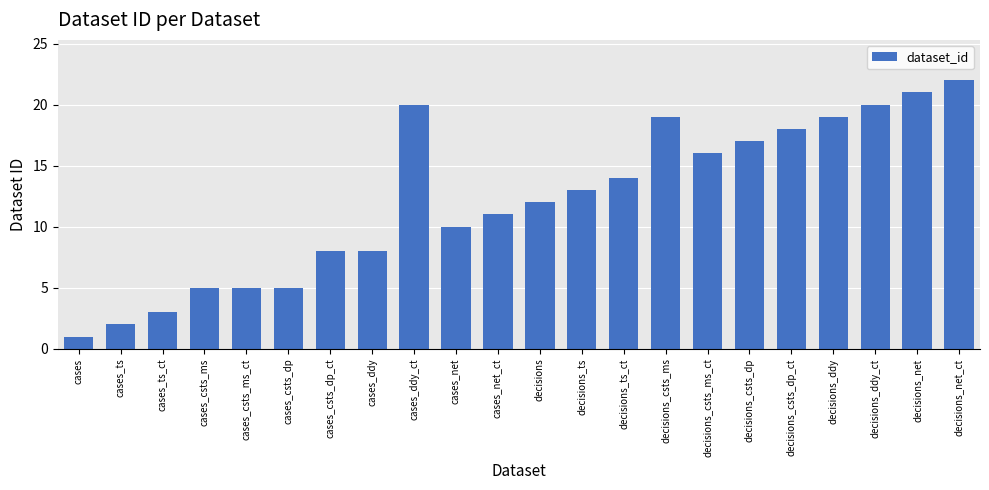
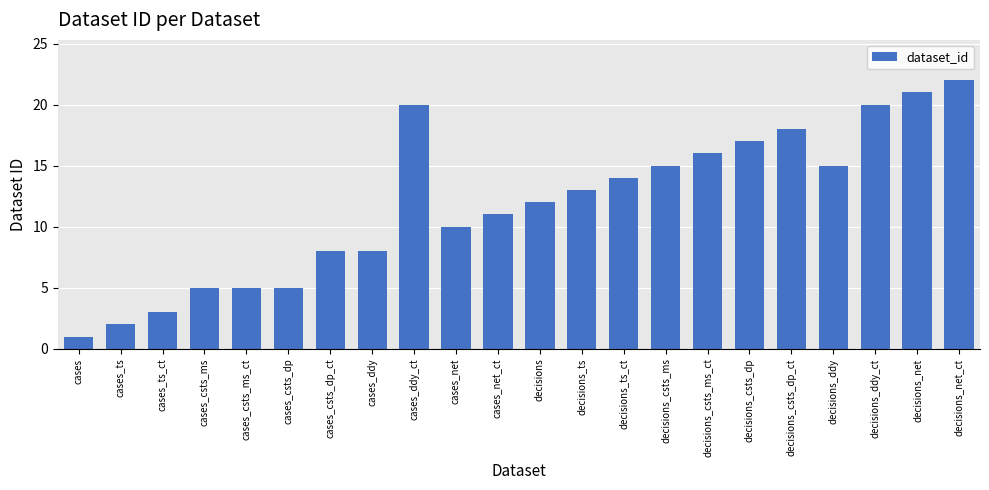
decisions_csts_ms: 19 -> 15
decisions_ddy: 19 -> 15
